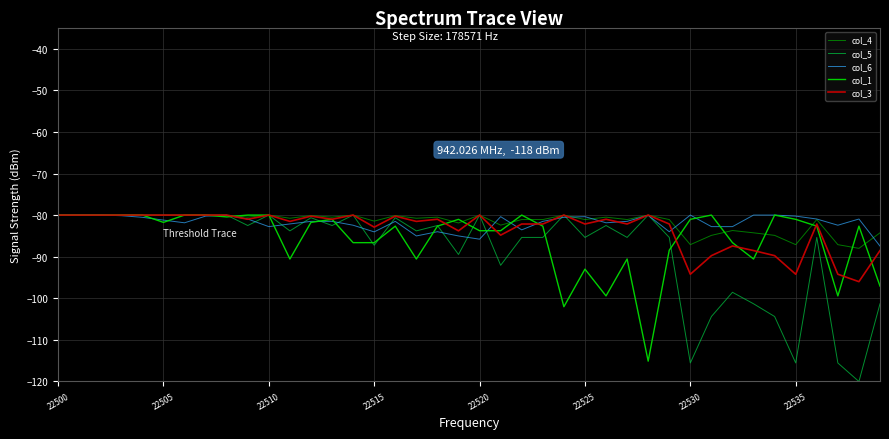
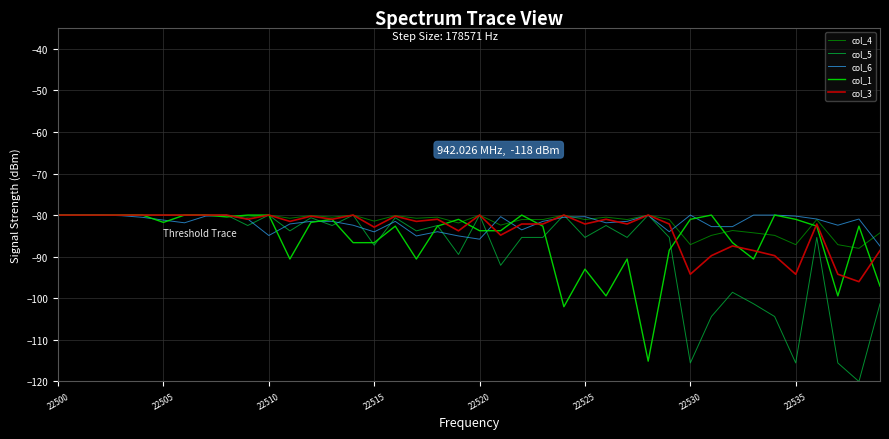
col_6, 22510: -83 -> -85
